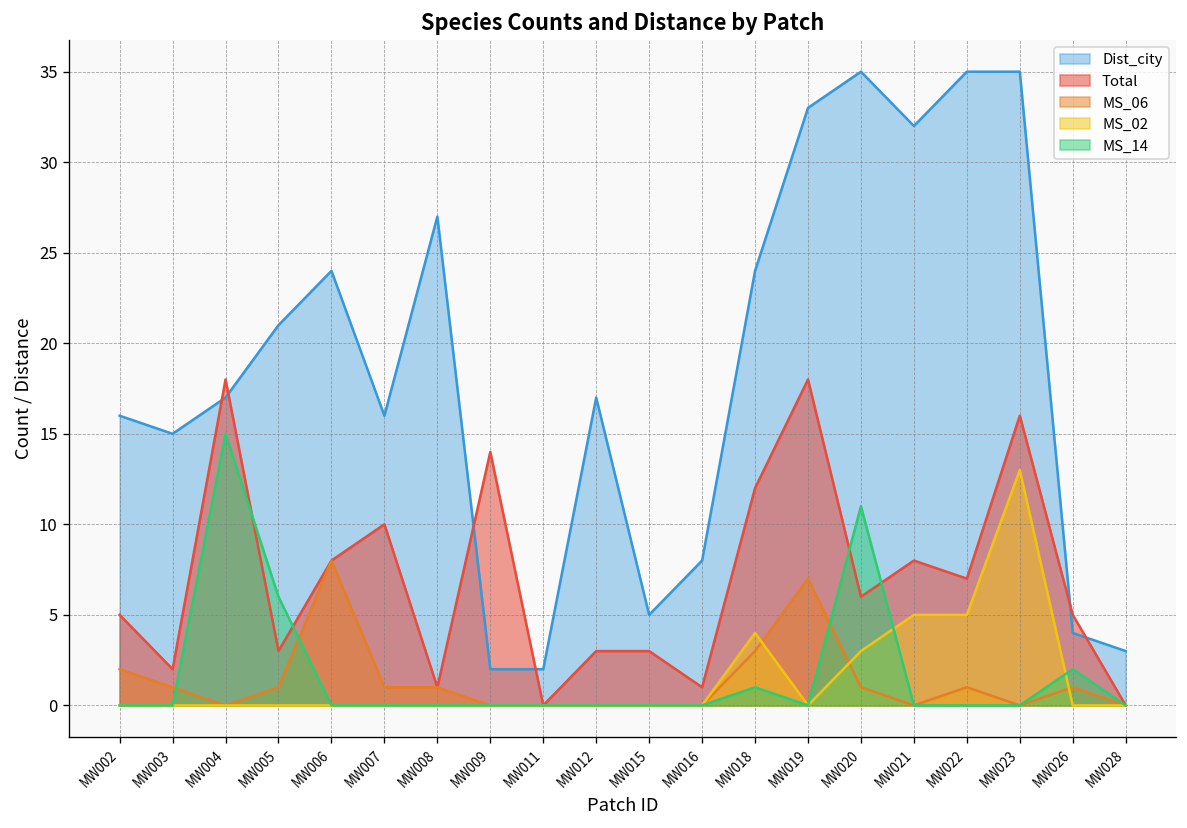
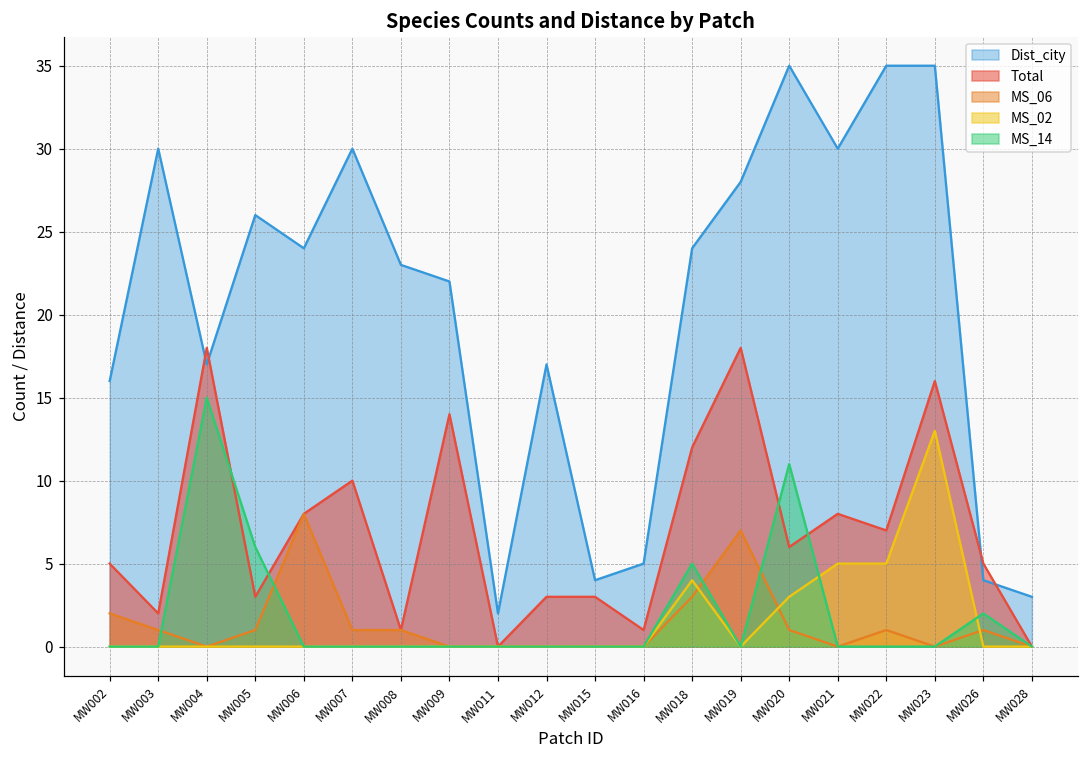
Dist_city, MW003: 15 -> 30
Dist_city, MW005: 21 -> 26
Dist_city, MW007: 16 -> 30
Dist_city, MW008: 27 -> 23
Dist_city, MW009: 2 -> 22
Dist_city, MW015: 5 -> 4
Dist_city, MW016: 8 -> 5
MS_14, MW018: 1 -> 5
Dist_city, MW019: 33 -> 28
Dist_city, MW021: 32 -> 30
